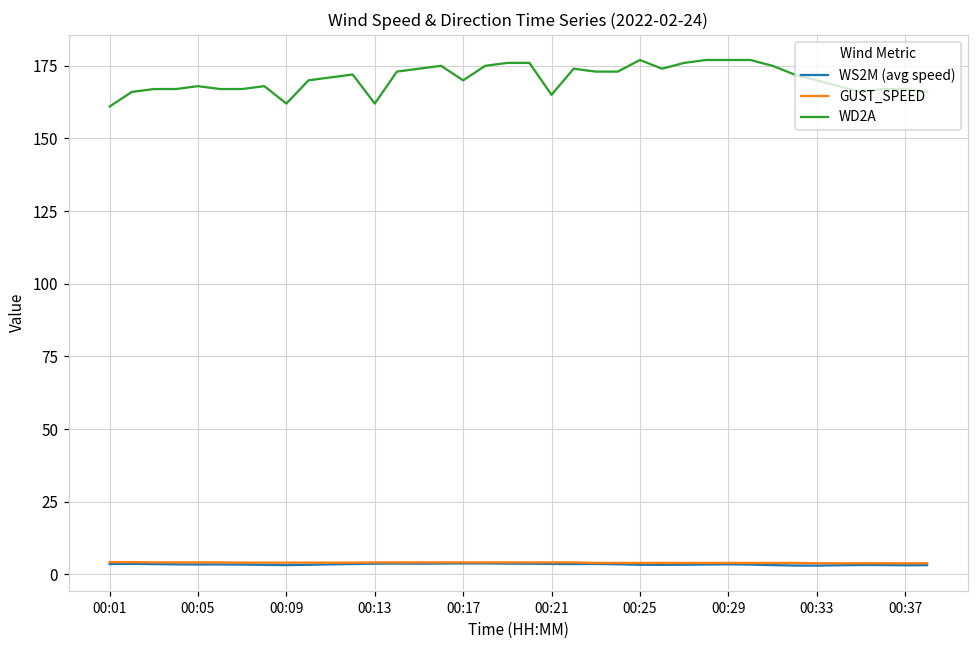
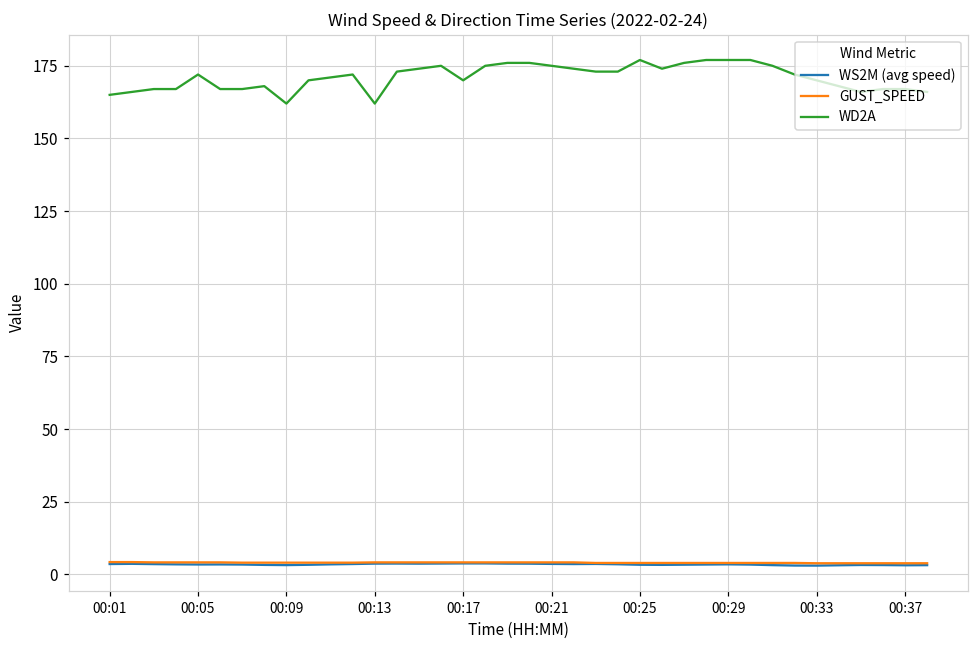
WD2A, 00:01: 161 -> 165
WD2A, 00:05: 168 -> 172
WD2A, 00:21: 165 -> 175
